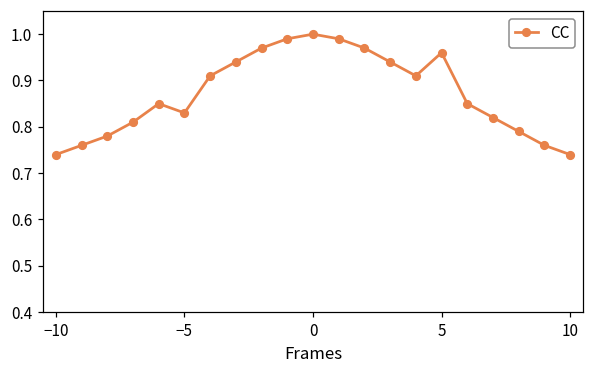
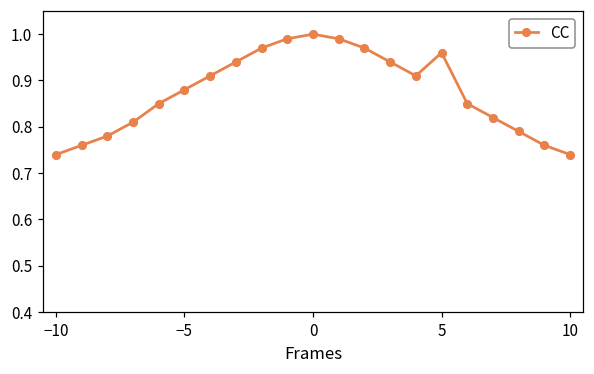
−5: 0.83 -> 0.88
